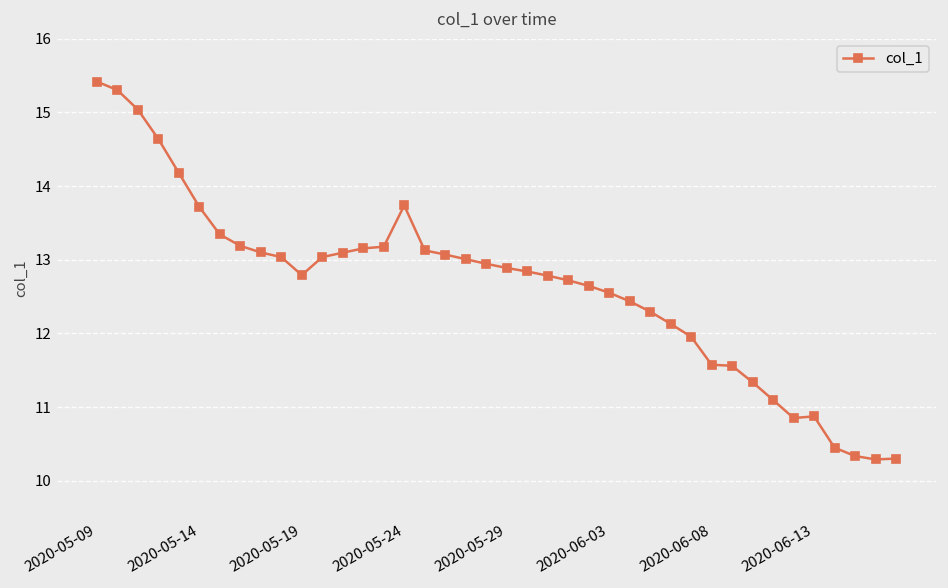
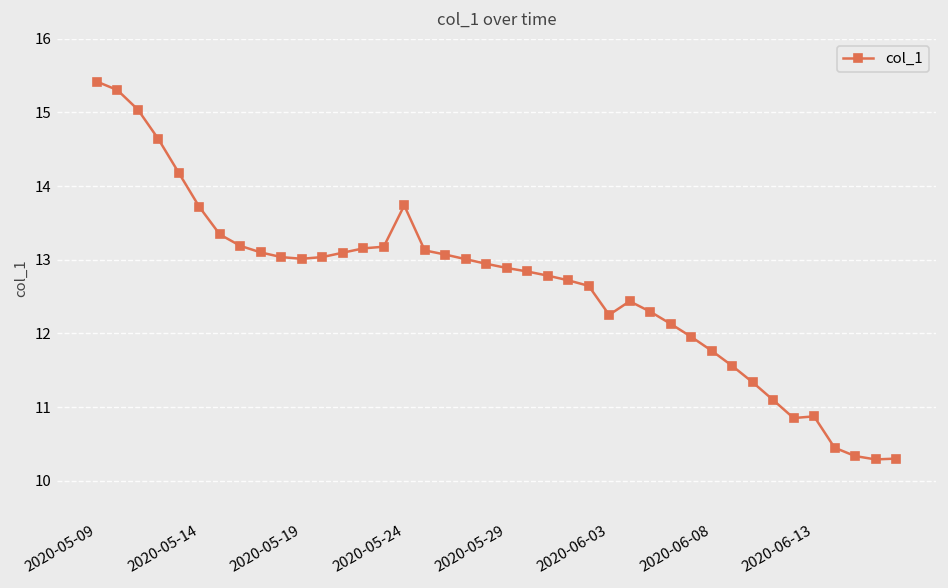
2020-05-19: 12.8 -> 13.0
2020-06-03: 12.6 -> 12.3
2020-06-08: 11.6 -> 11.8
